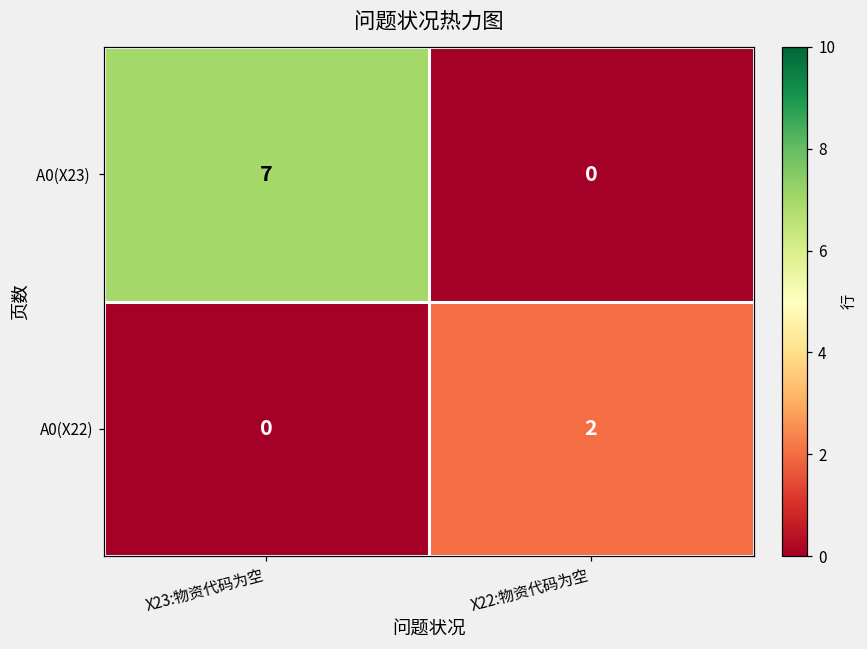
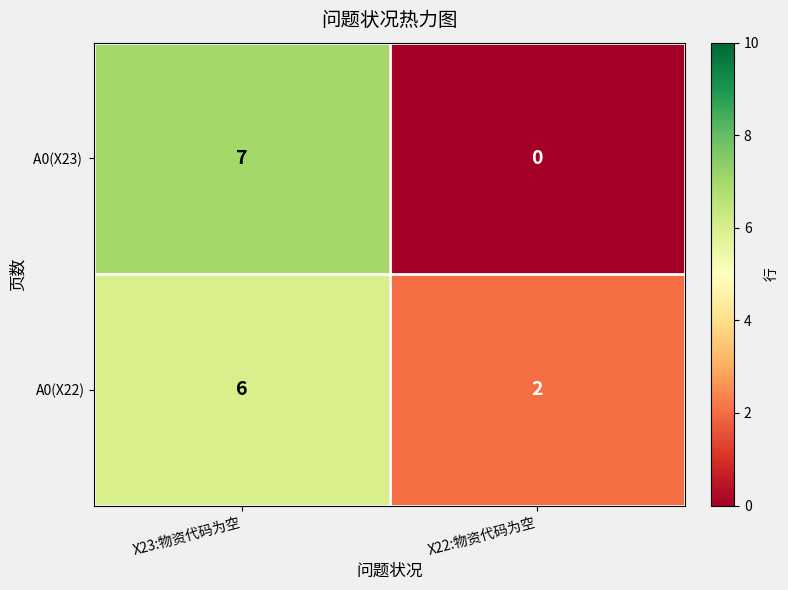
A0(X22), X23:物资代码为空: 0 -> 6
